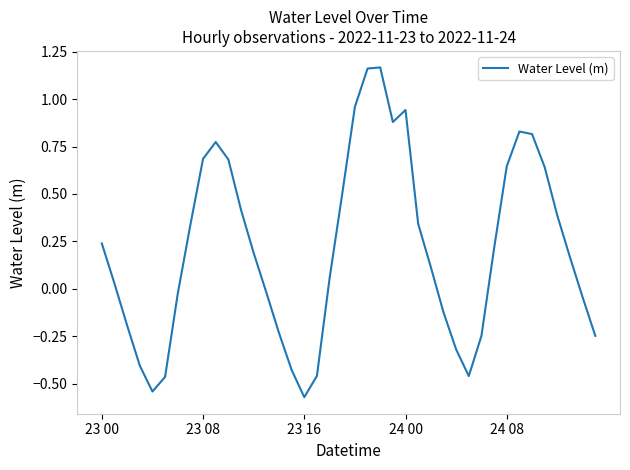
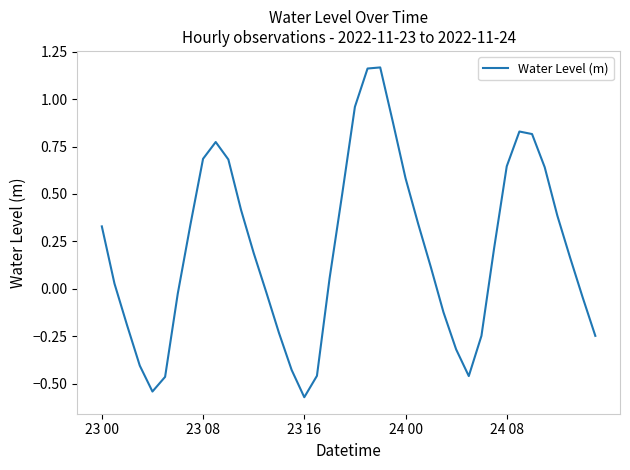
23 00: 0.24 -> 0.33
24 00: 0.94 -> 0.58
